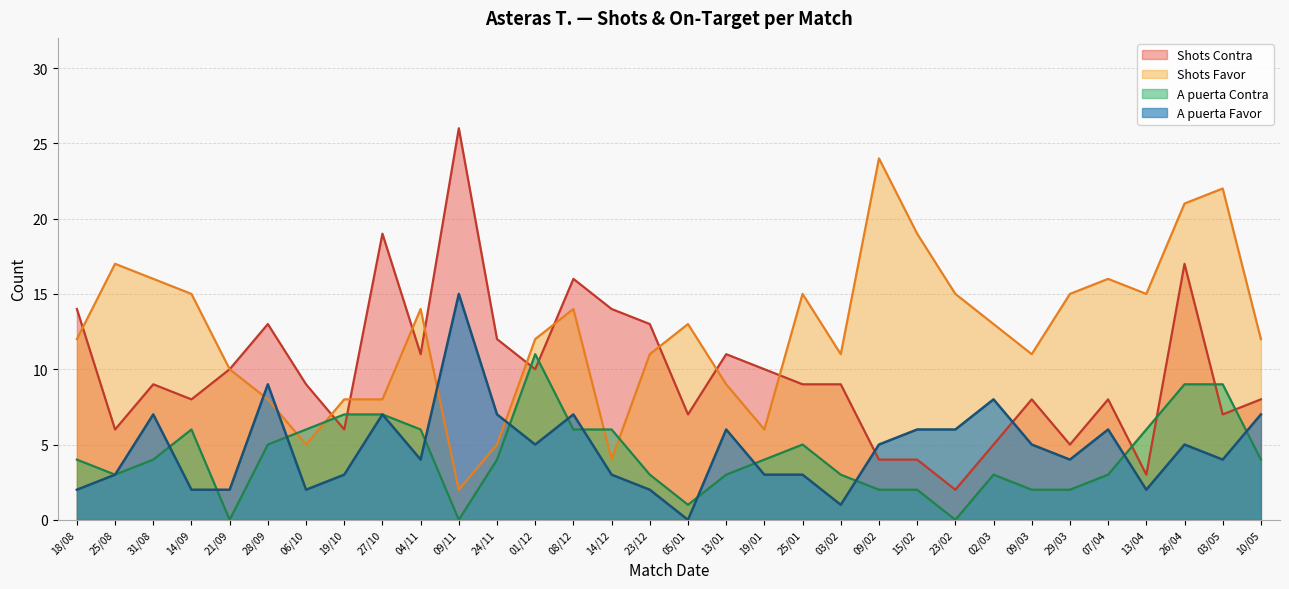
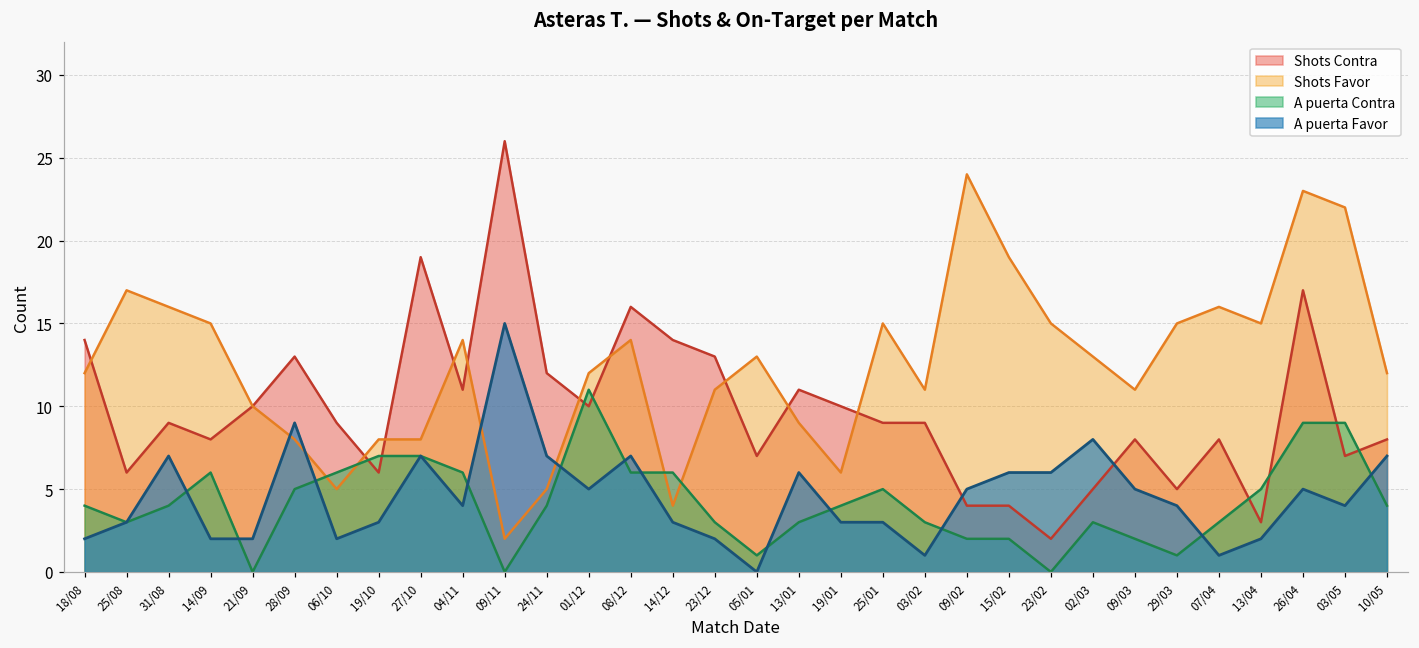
A puerta Contra, 29/03: 2 -> 1
A puerta Favor, 07/04: 6 -> 1
A puerta Contra, 13/04: 6 -> 5
Shots Favor, 26/04: 21 -> 23
